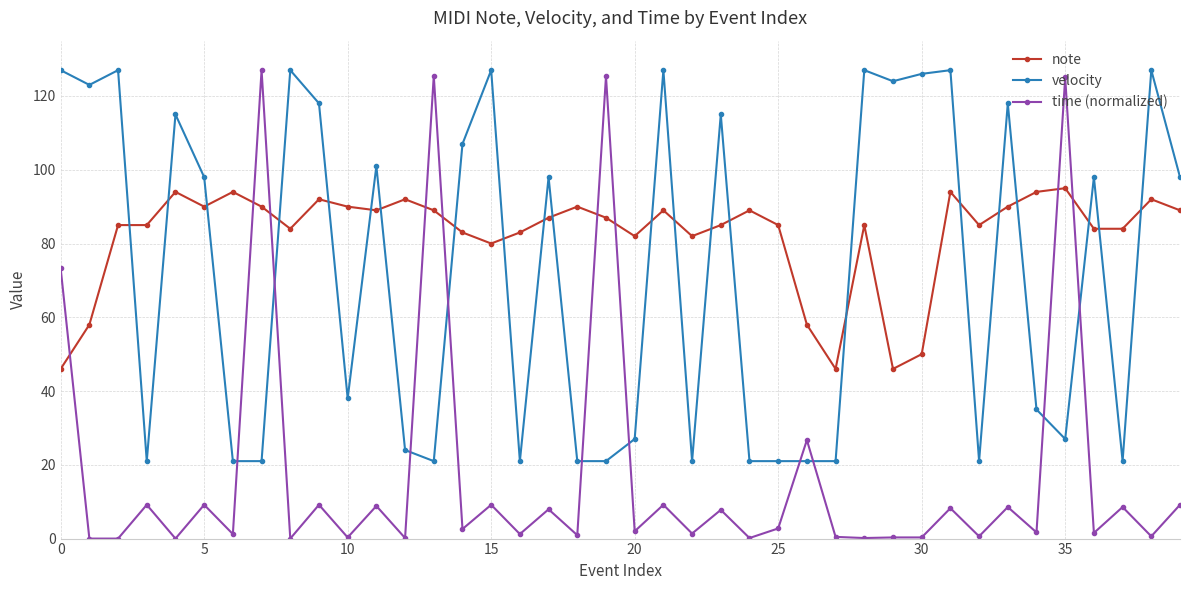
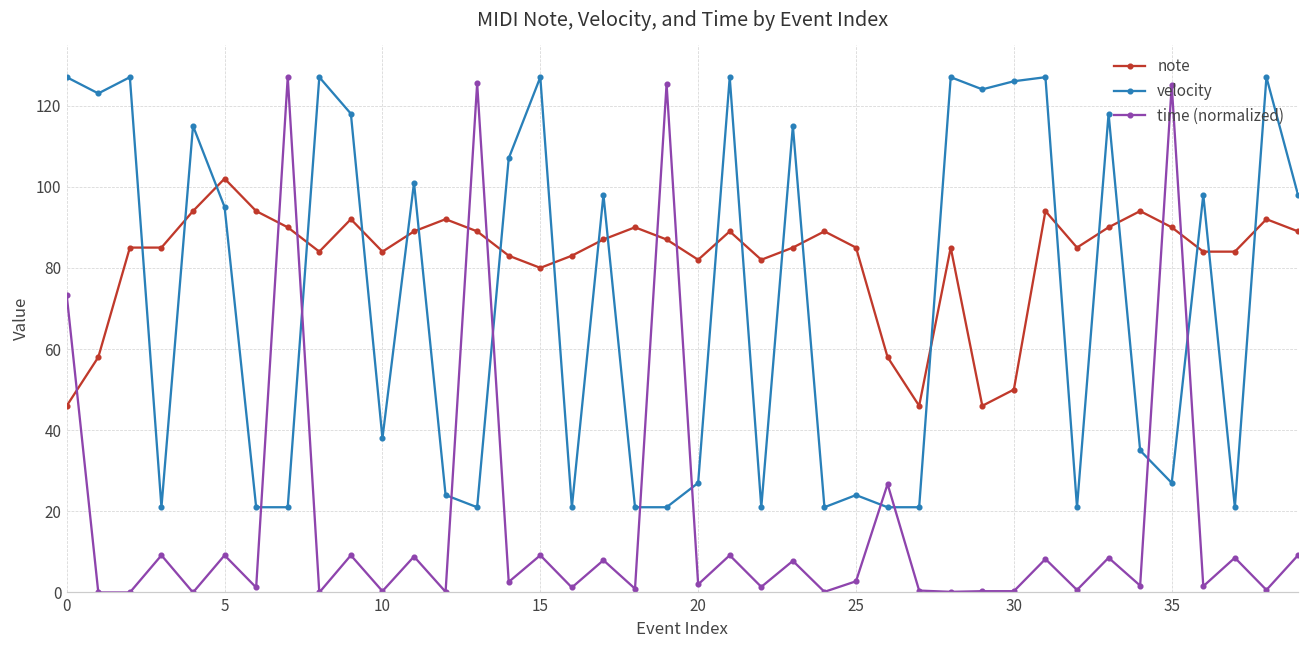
note, 5: 90 -> 102
velocity, 5: 98 -> 95
note, 10: 90 -> 84
velocity, 25: 21 -> 24
note, 35: 95 -> 90
